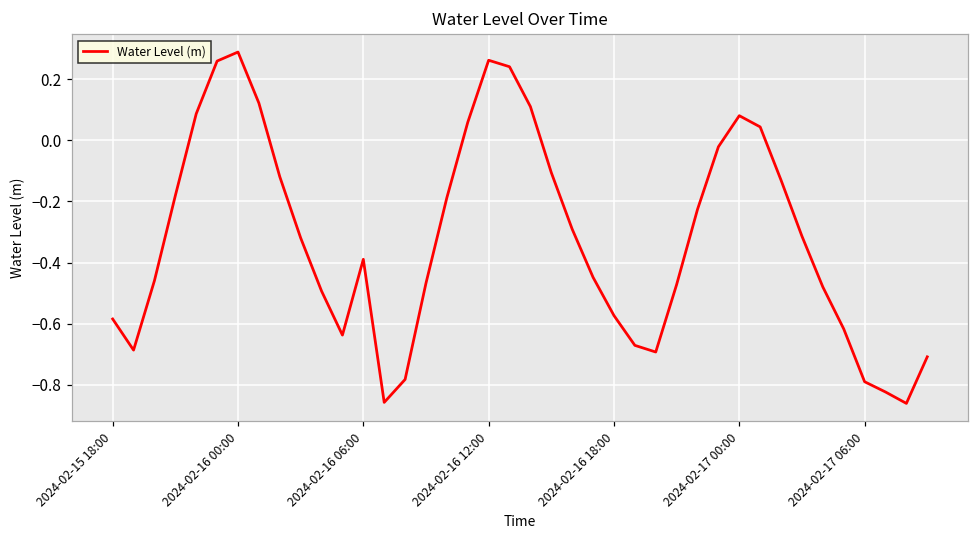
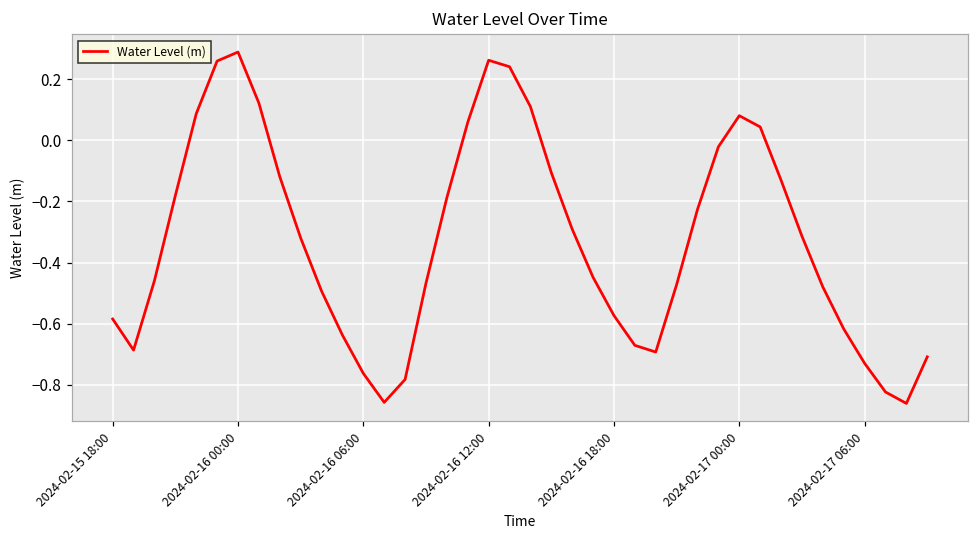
2024-02-16 06:00: -0.39 -> -0.76
2024-02-17 06:00: -0.79 -> -0.73
